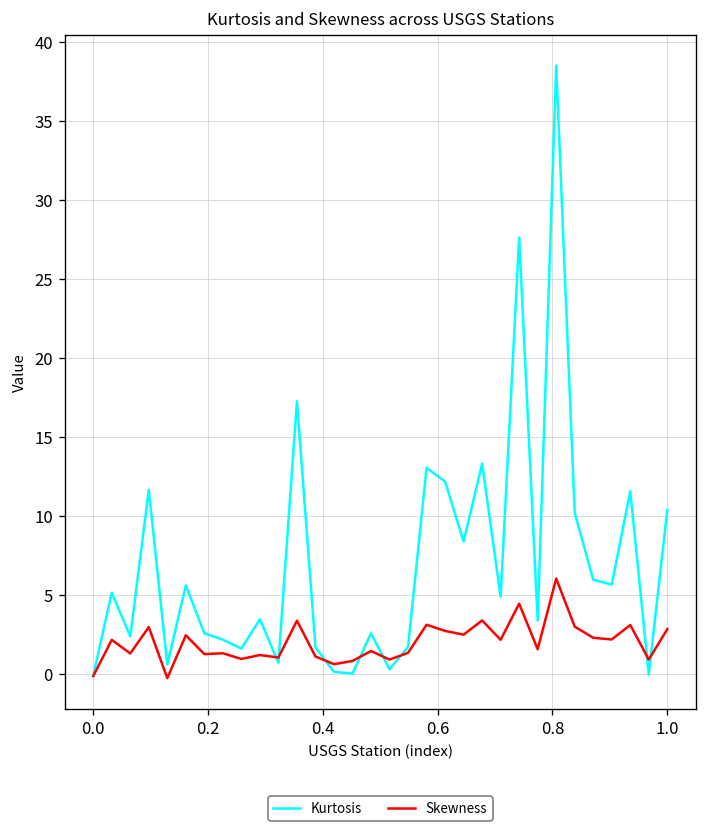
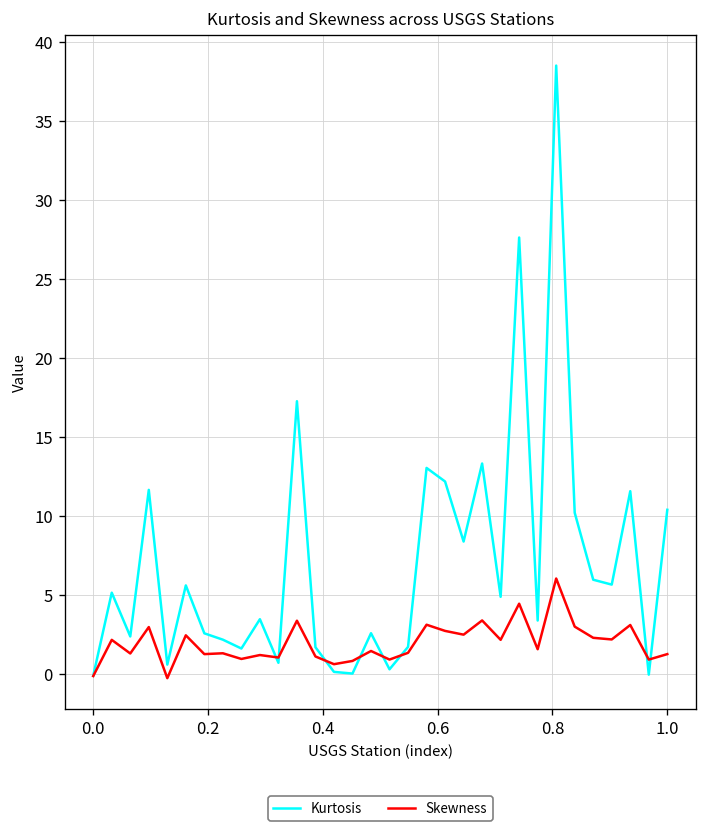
Skewness, 1.0: 2.9 -> 1.3
